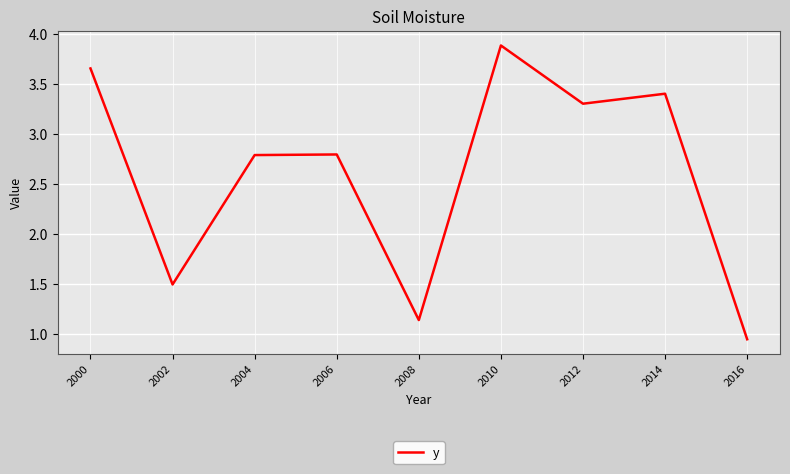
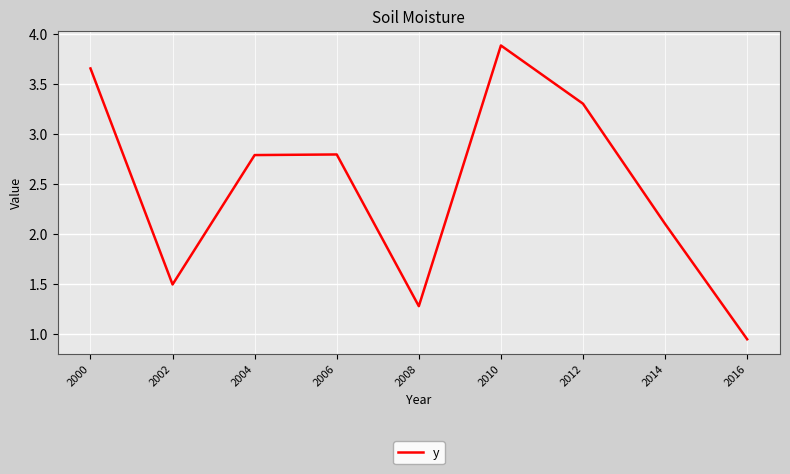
2008: 1.1 -> 1.3
2014: 3.4 -> 2.1
